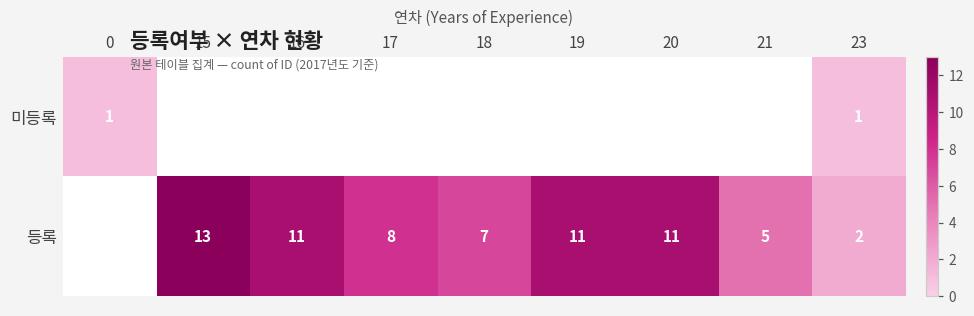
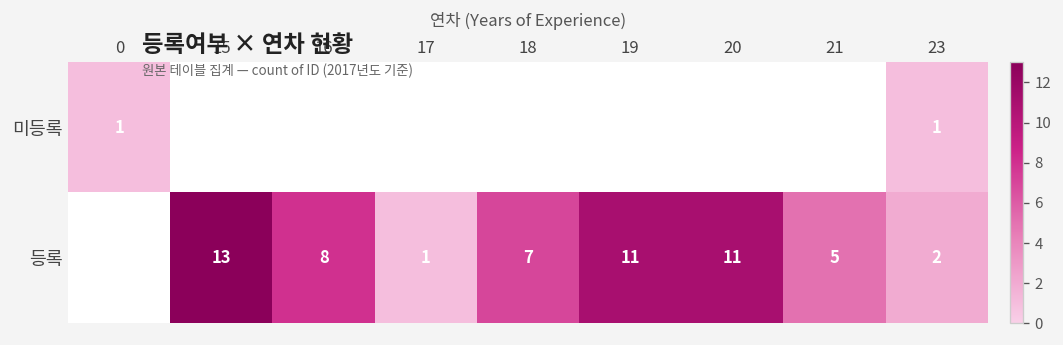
등록, 16: 11 -> 8
등록, 17: 8 -> 1
